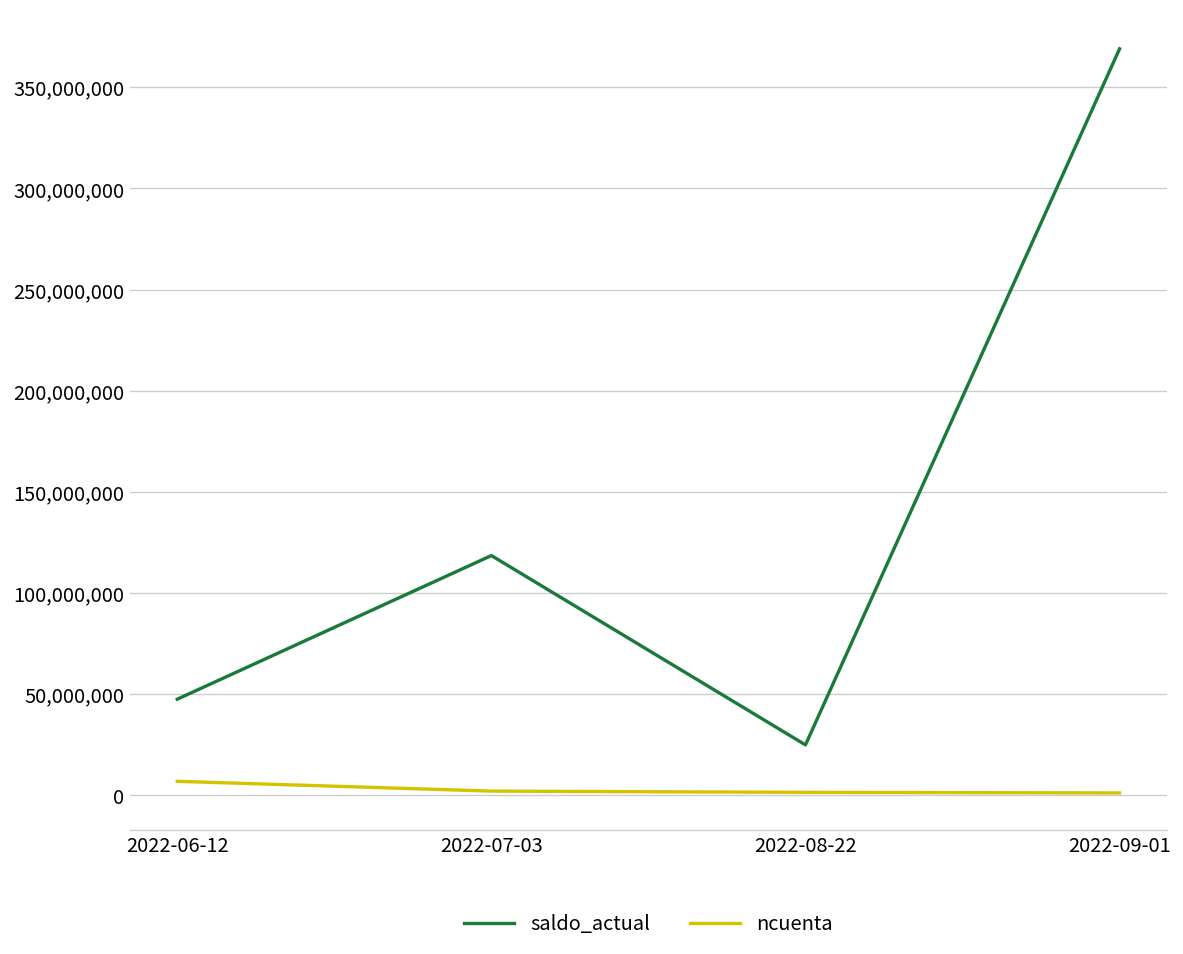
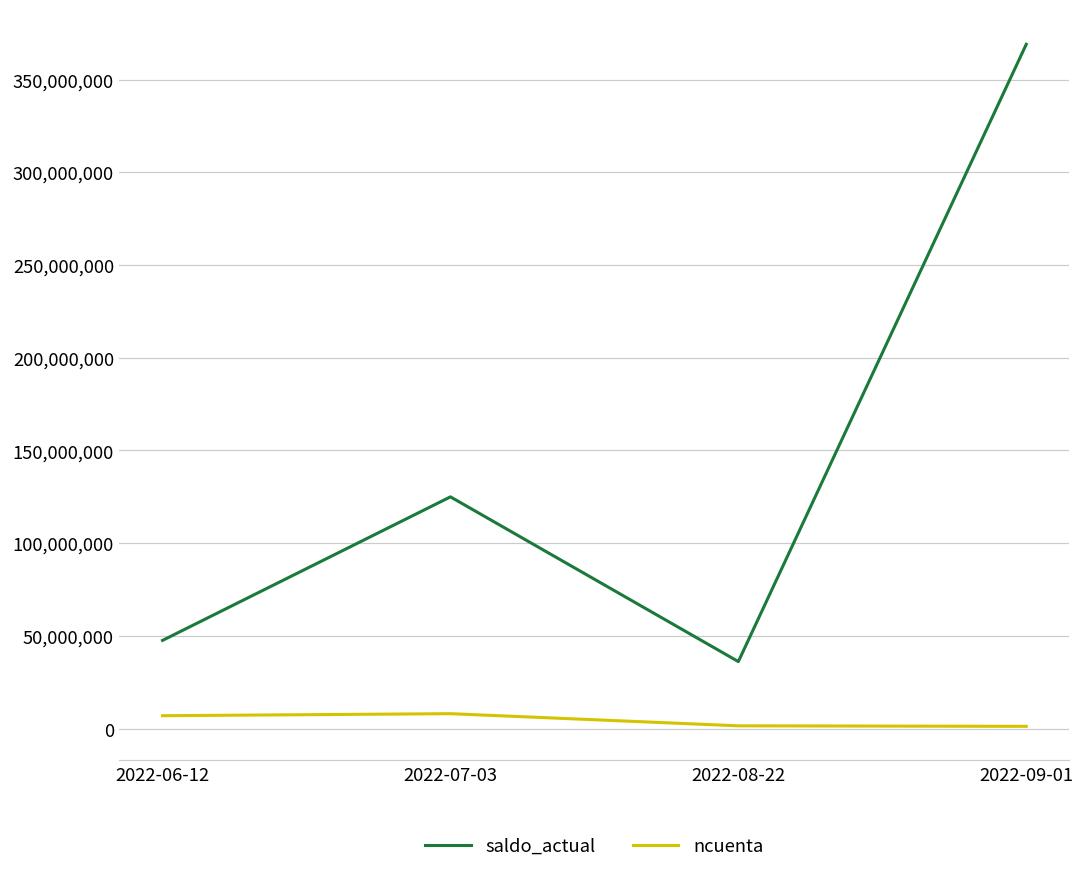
saldo_actual, 2022-07-03: 119,000,000 -> 125,000,000
ncuenta, 2022-07-03: 2,000,000 -> 8,000,000
saldo_actual, 2022-08-22: 25,000,000 -> 36,000,000
